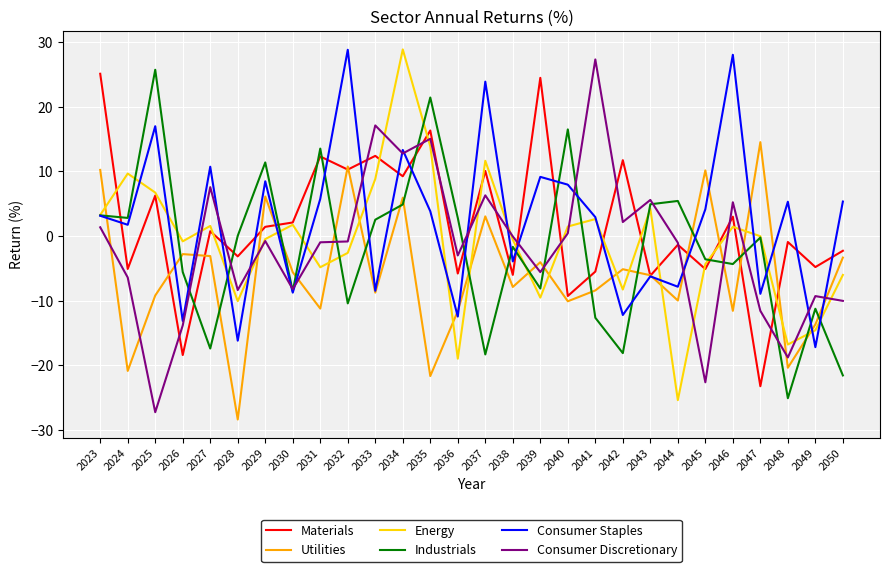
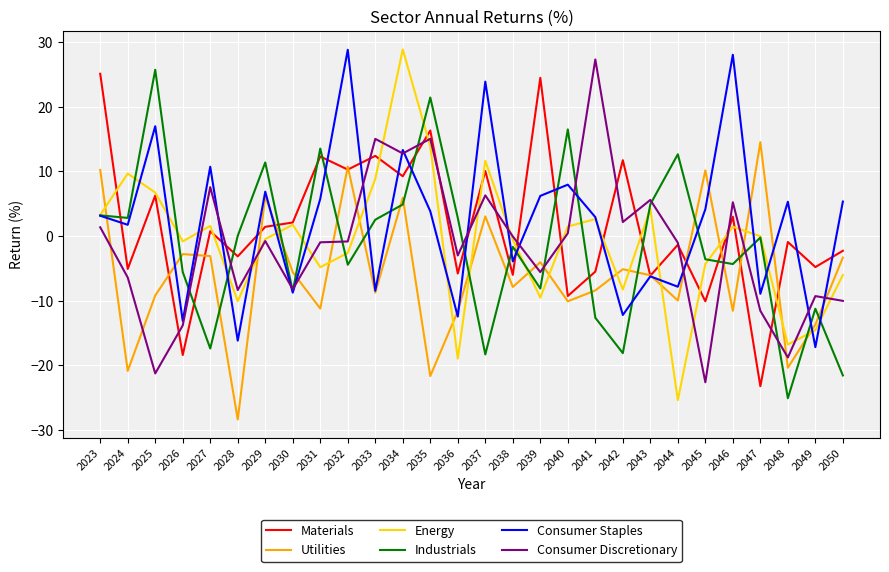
Consumer Discretionary, 2025: -27 -> -21
Consumer Staples, 2029: 8 -> 7
Industrials, 2032: -10 -> -4
Consumer Discretionary, 2033: 17 -> 15
Consumer Staples, 2039: 9 -> 6
Industrials, 2044: 5 -> 13
Materials, 2045: -5 -> -10
